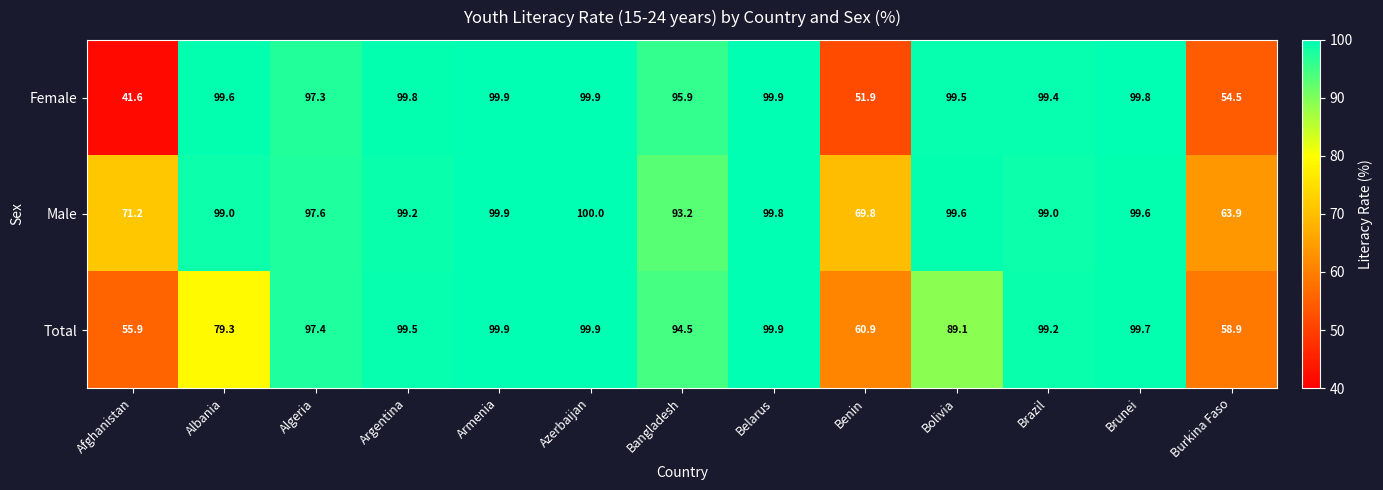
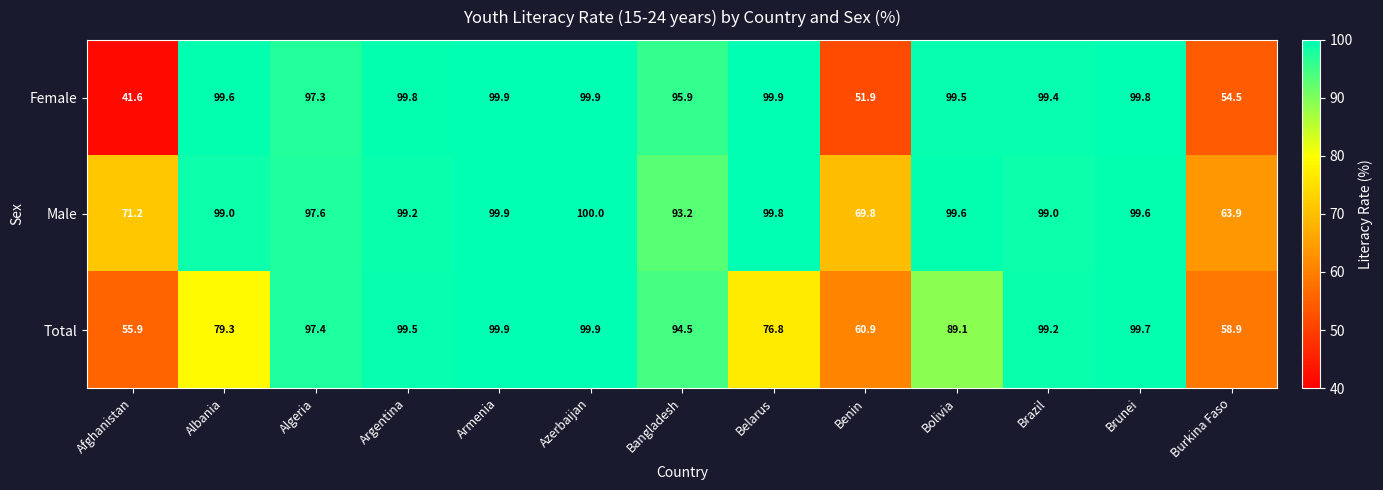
Total, Belarus: 99.9 -> 76.8
